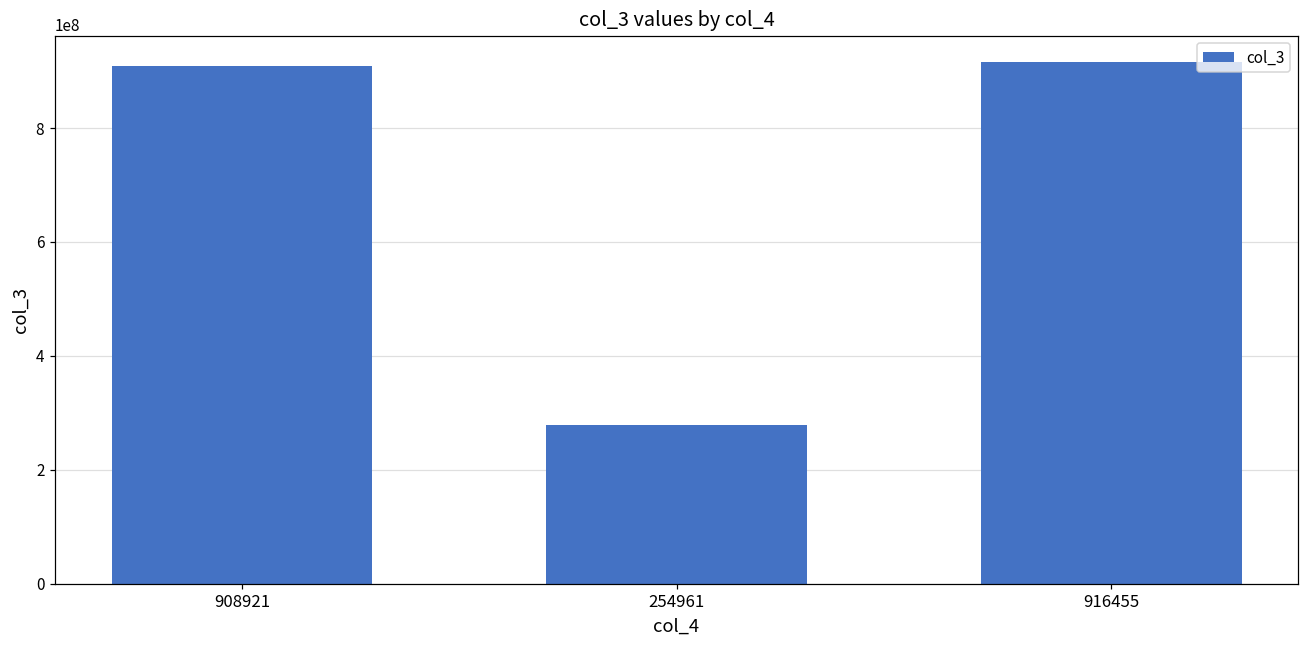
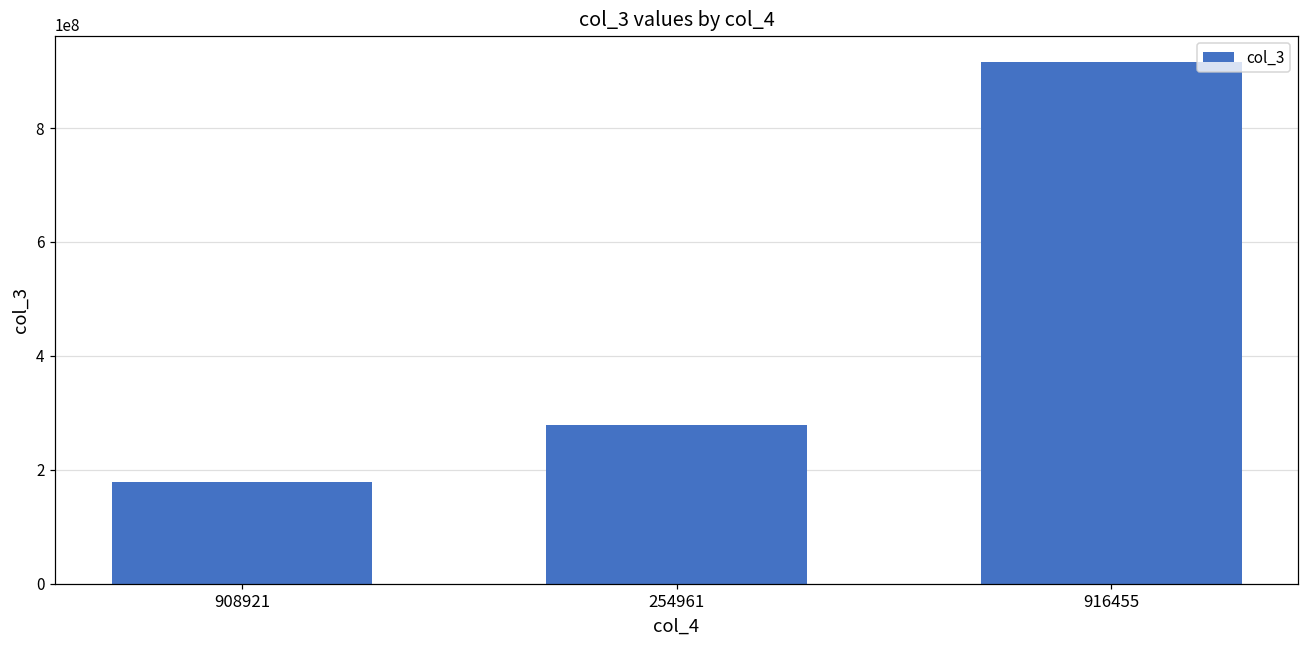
908921: 910000000 -> 180000000
